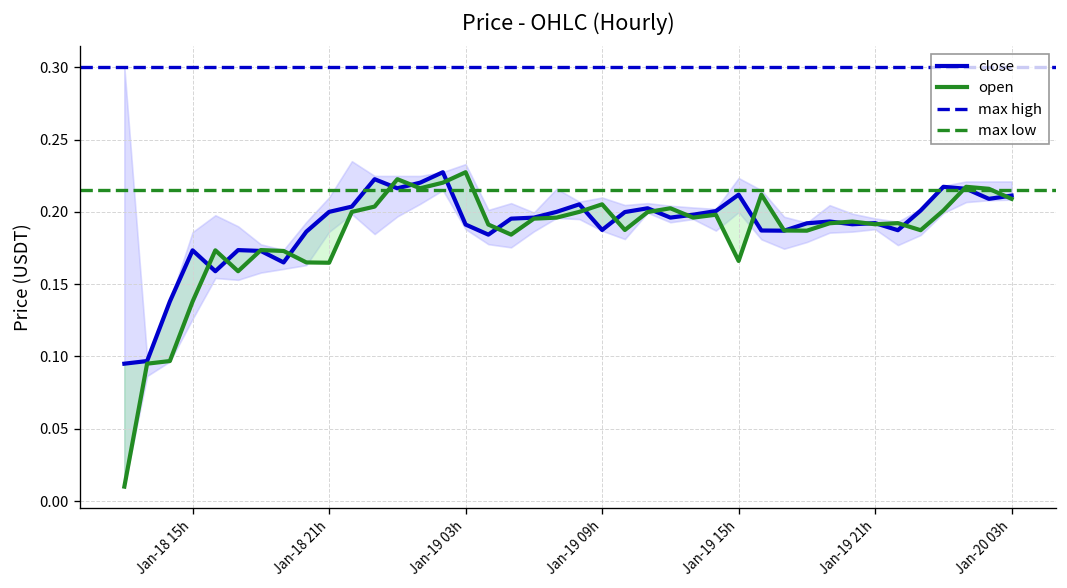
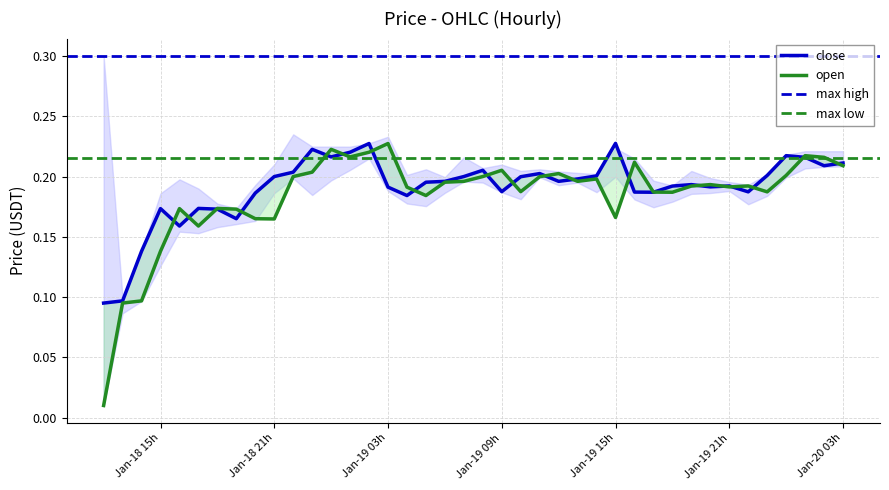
close, Jan-19 15h: 0.212 -> 0.228
